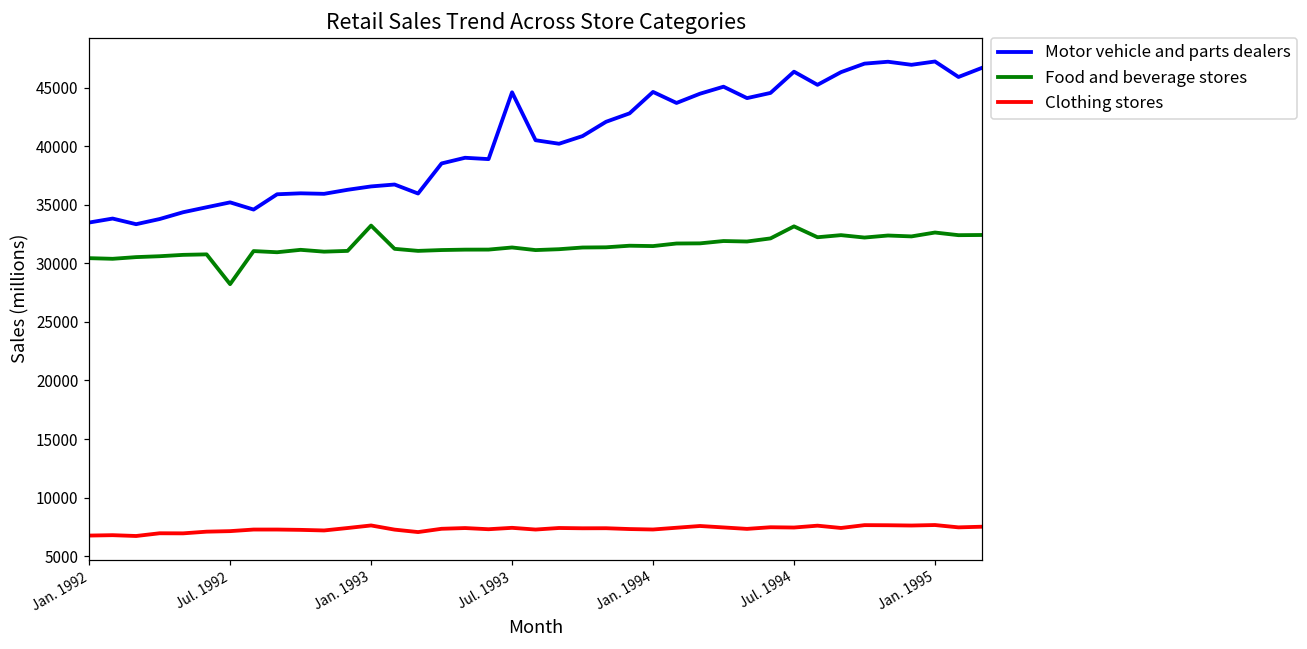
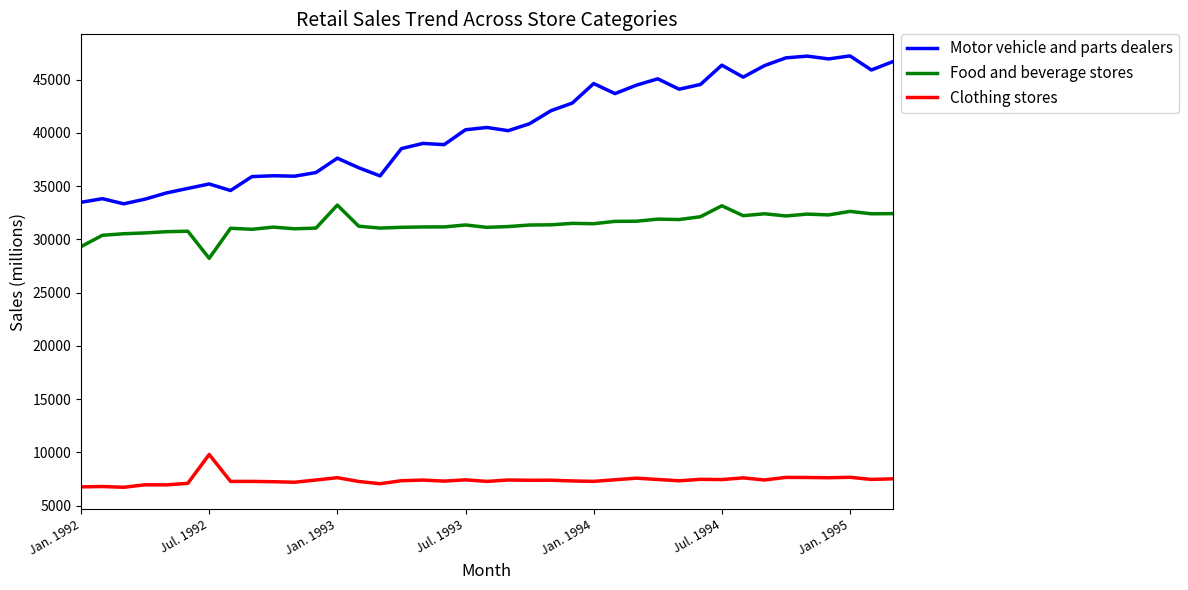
Food and beverage stores, Jan. 1992: 30400 -> 29300
Clothing stores, Jul. 1992: 7100 -> 9800
Motor vehicle and parts dealers, Jan. 1993: 36600 -> 37600
Motor vehicle and parts dealers, Jul. 1993: 44600 -> 40300
